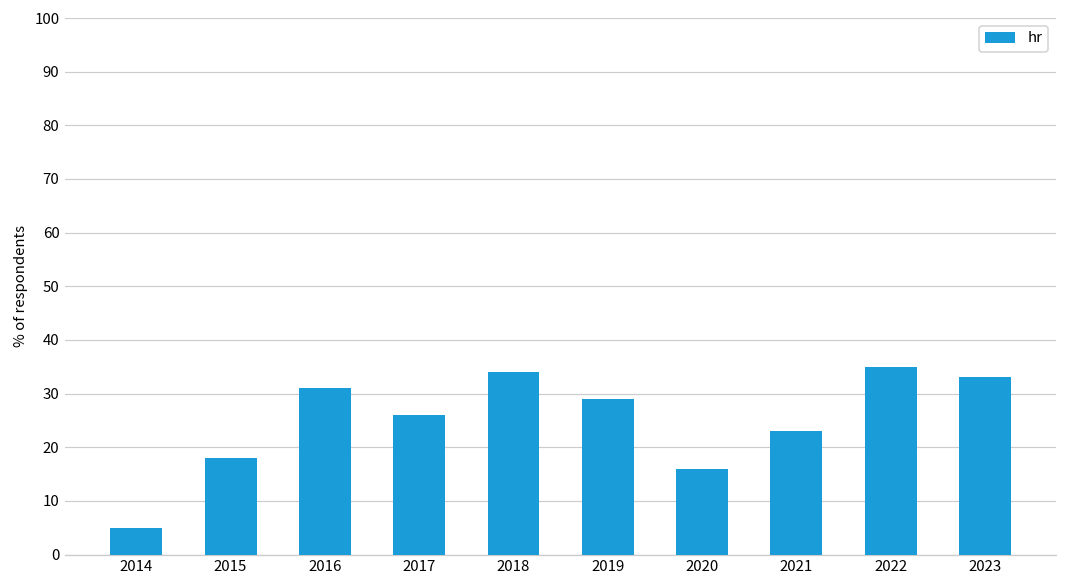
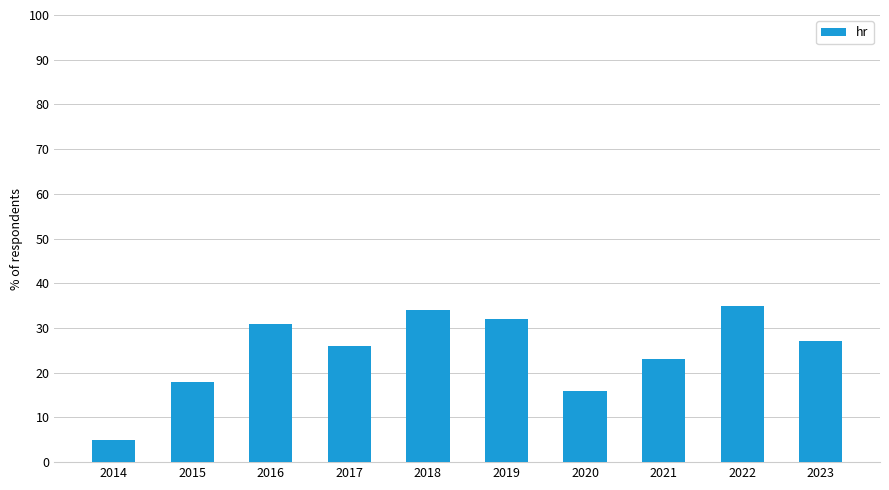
2019: 29 -> 32
2023: 33 -> 27
